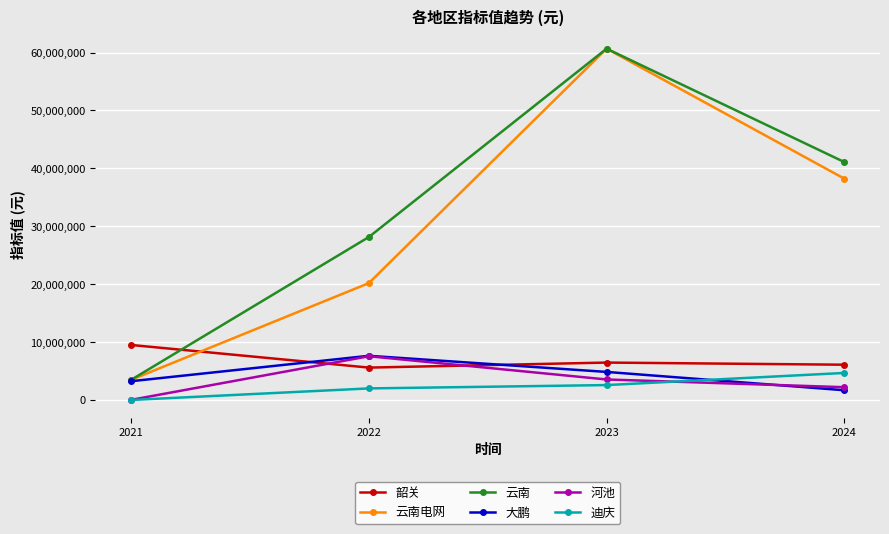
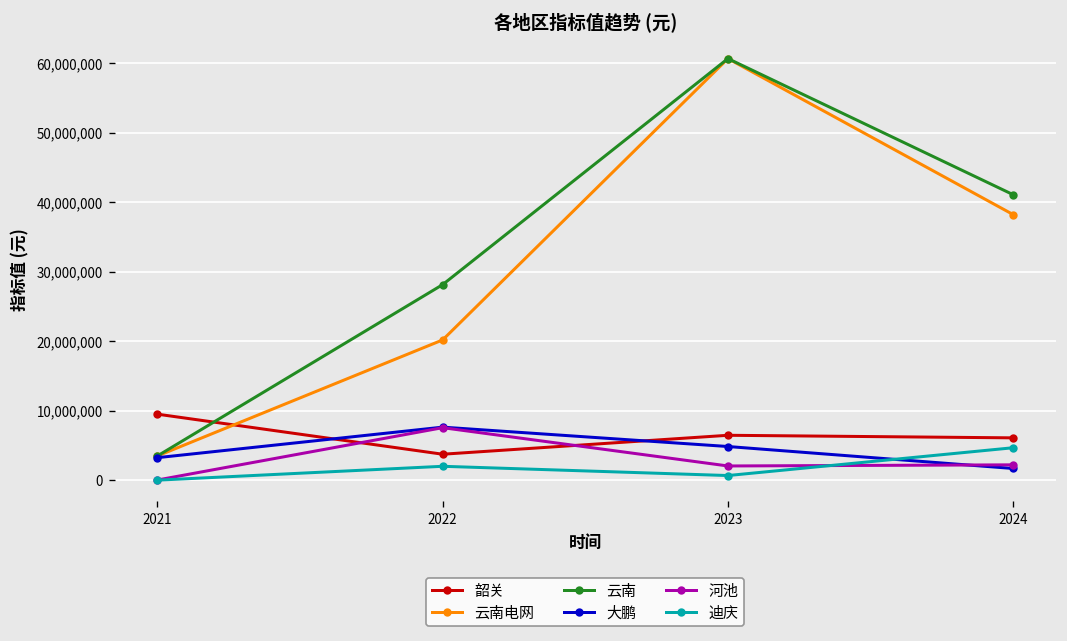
韶关, 2022: 6,000,000 -> 4,000,000
河池, 2023: 4,000,000 -> 2,000,000
迪庆, 2023: 3,000,000 -> 1,000,000
